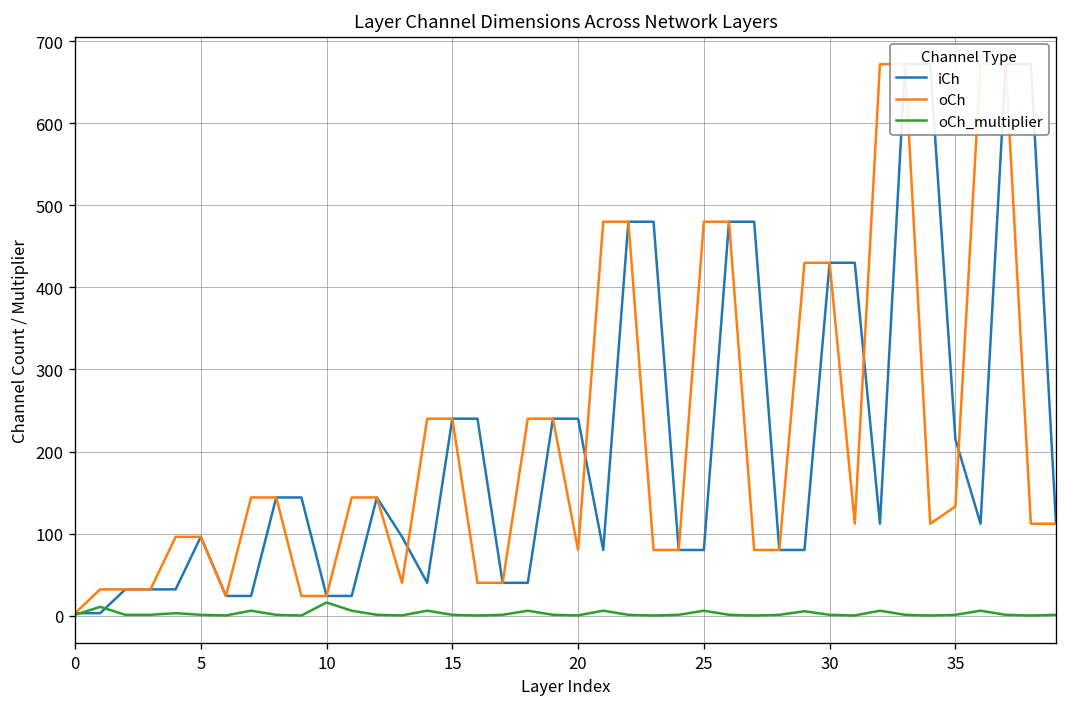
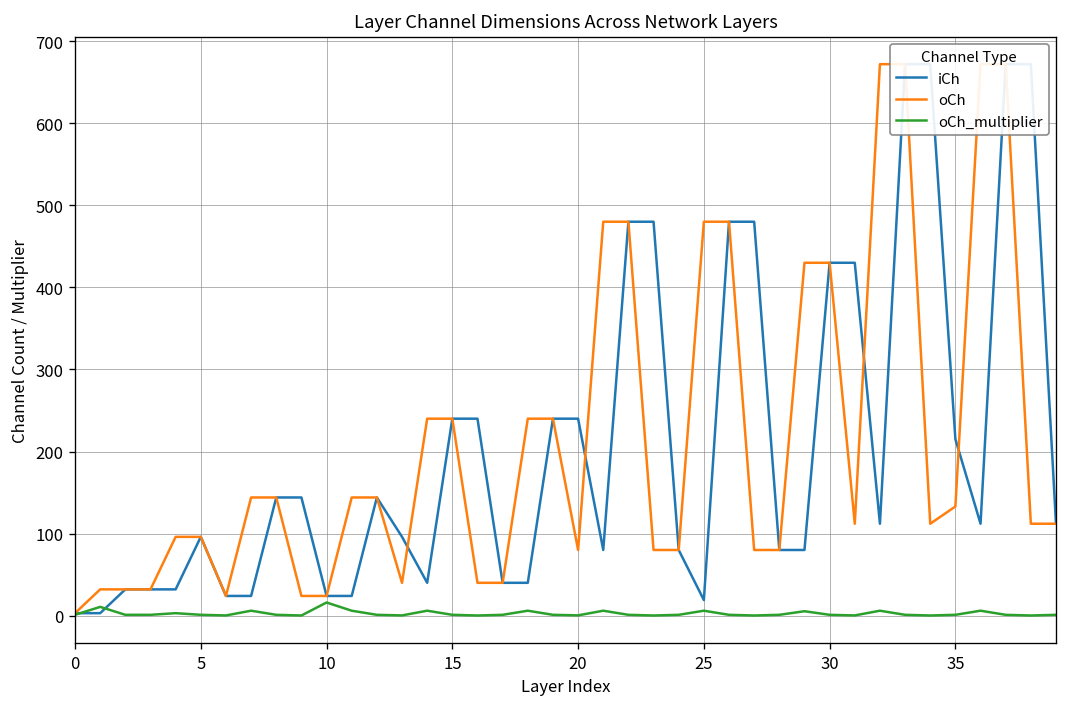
iCh, 25: 80 -> 20
